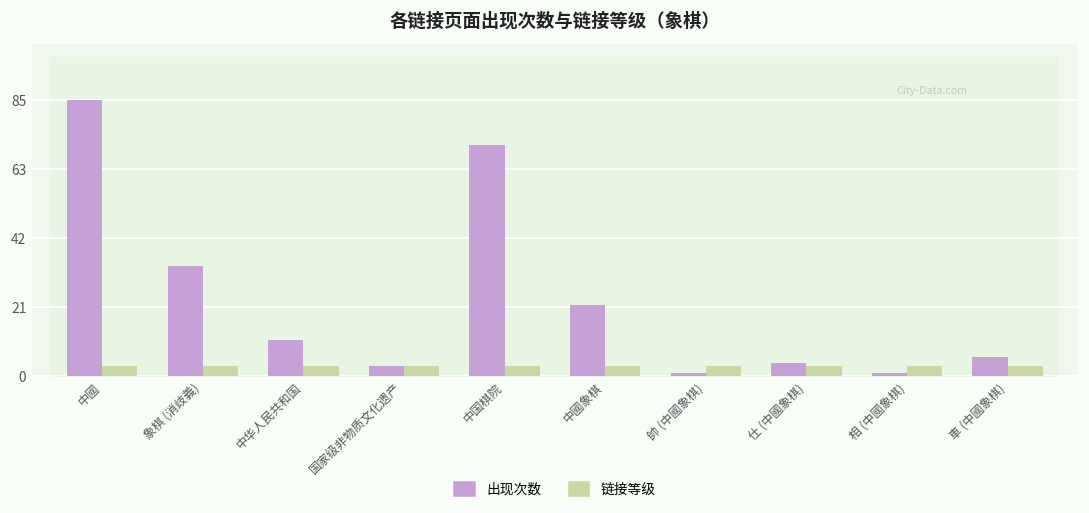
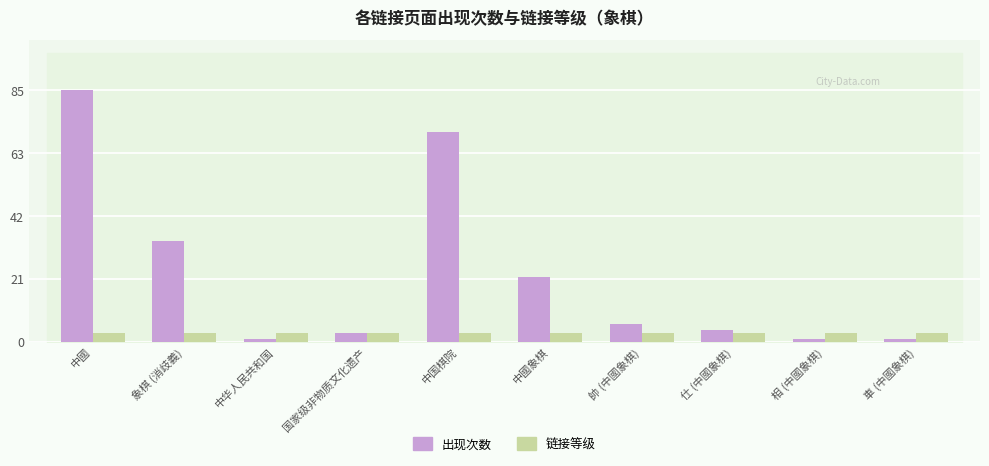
出现次数, 中华人民共和国: 11 -> 1
出现次数, 帥 (中國象棋): 1 -> 6
出现次数, 車 (中國象棋): 6 -> 1
